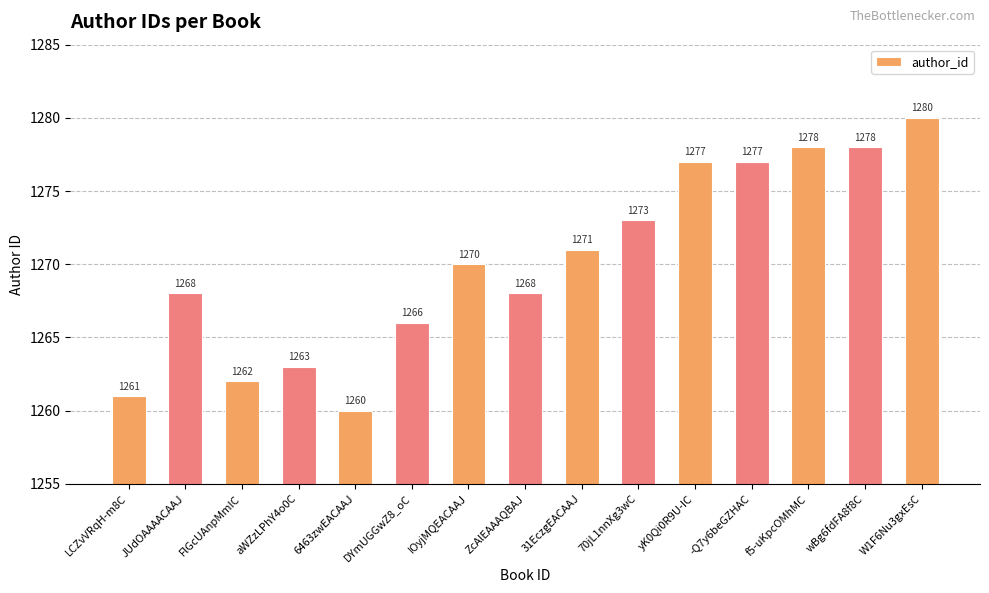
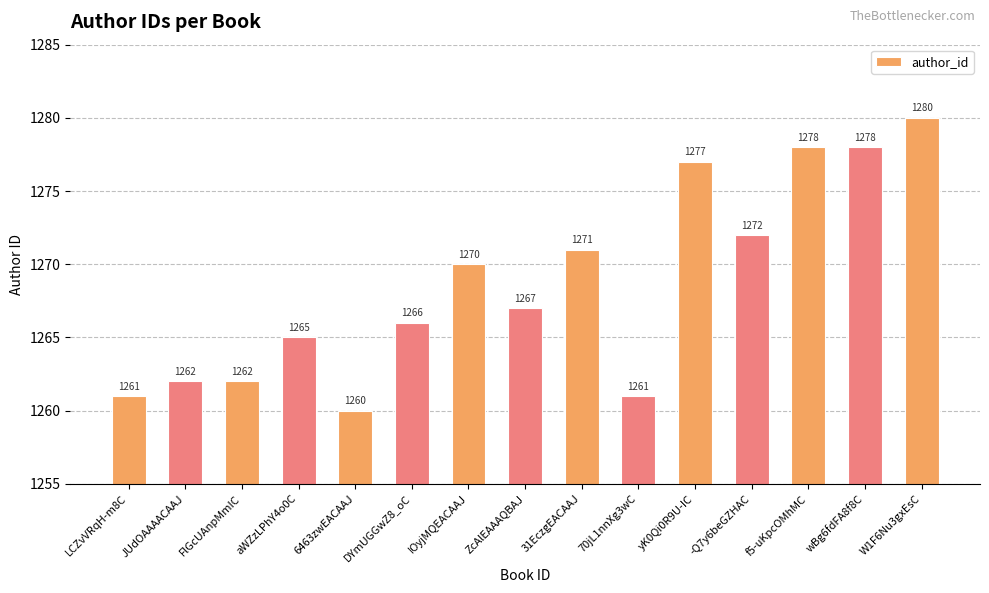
JUdOAAAACAAJ: 1268 -> 1262
aWZzLPhY4o0C: 1263 -> 1265
ZcAlEAAAQBAJ: 1268 -> 1267
70jL1nnXg3wC: 1273 -> 1261
-Q7y6beGZHAC: 1277 -> 1272
